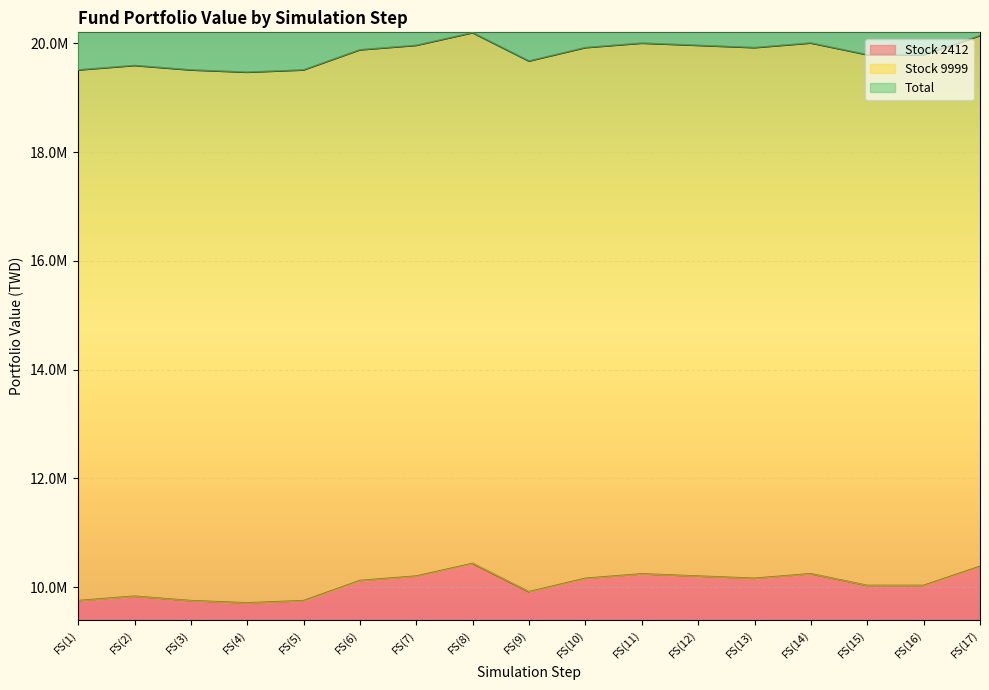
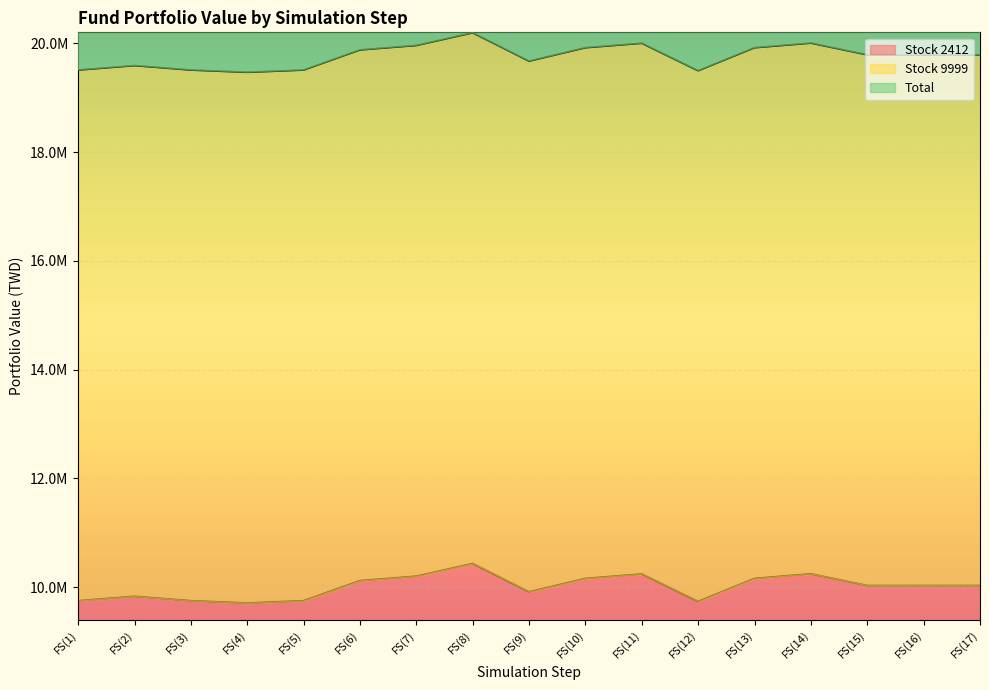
Stock 2412, FS(12): 10200000 -> 9700000
Stock 2412, FS(17): 10400000 -> 10000000
